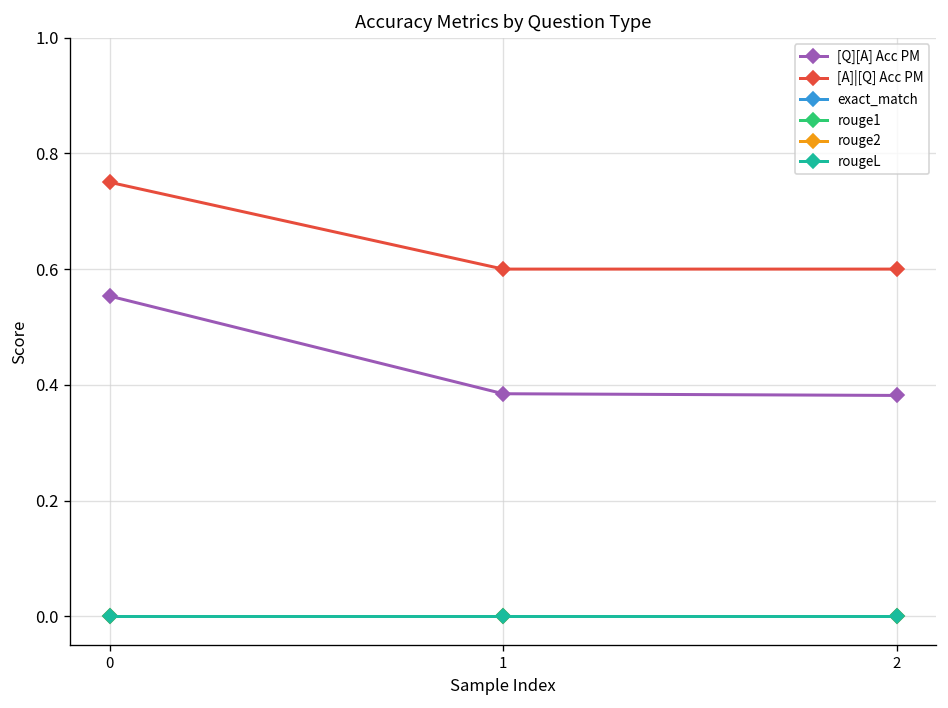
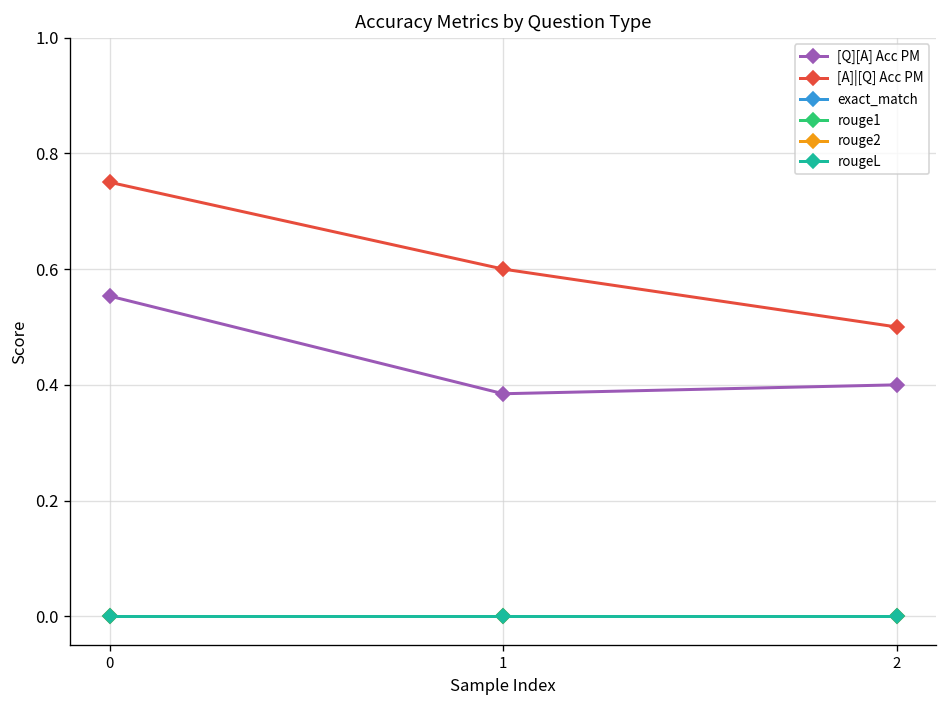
[Q][A] Acc PM, 2: 0.38 -> 0.40
[A]|[Q] Acc PM, 2: 0.6 -> 0.5
